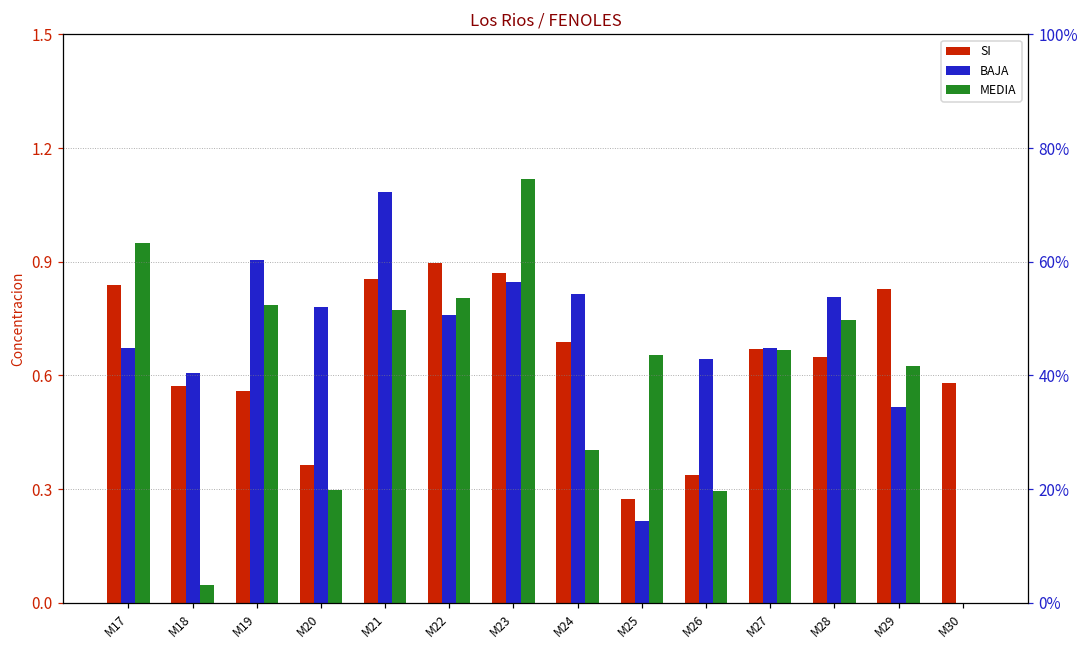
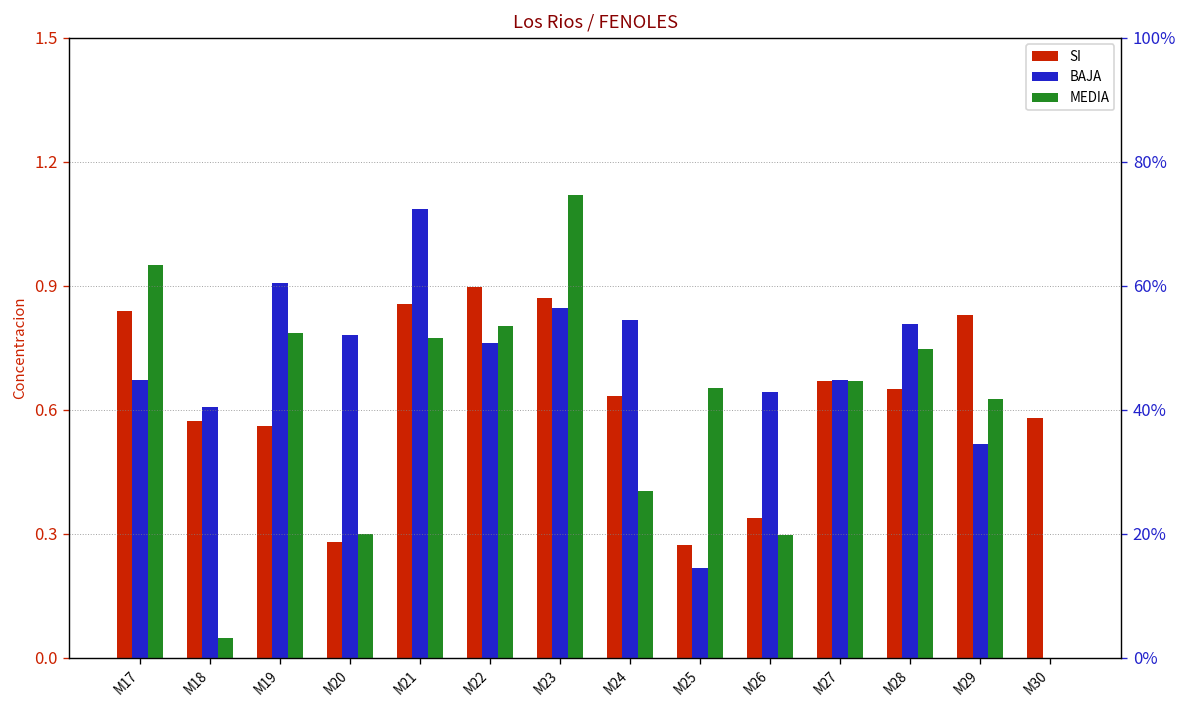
SI, M20: 0.36 -> 0.28
SI, M24: 0.69 -> 0.63
